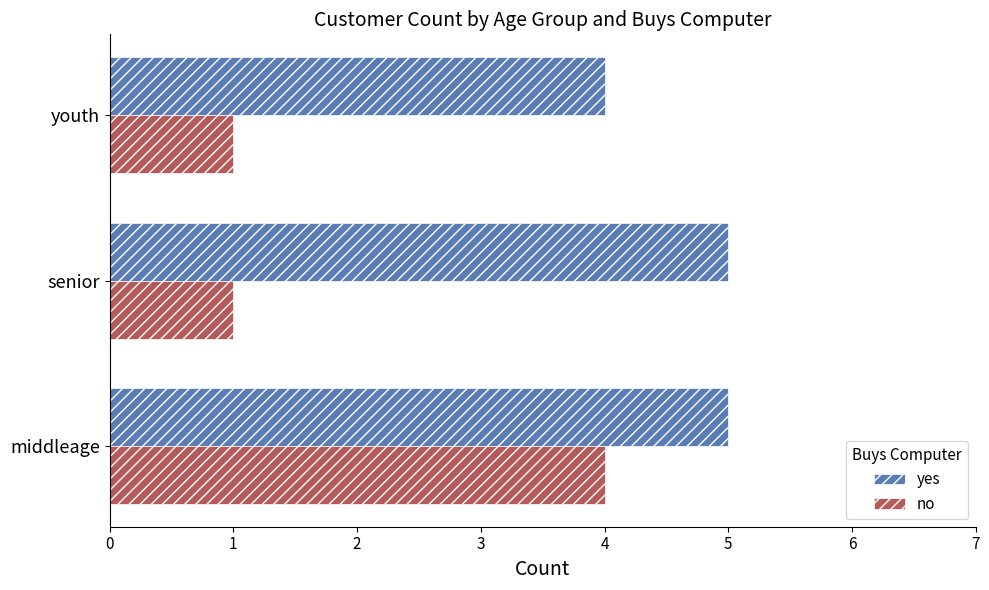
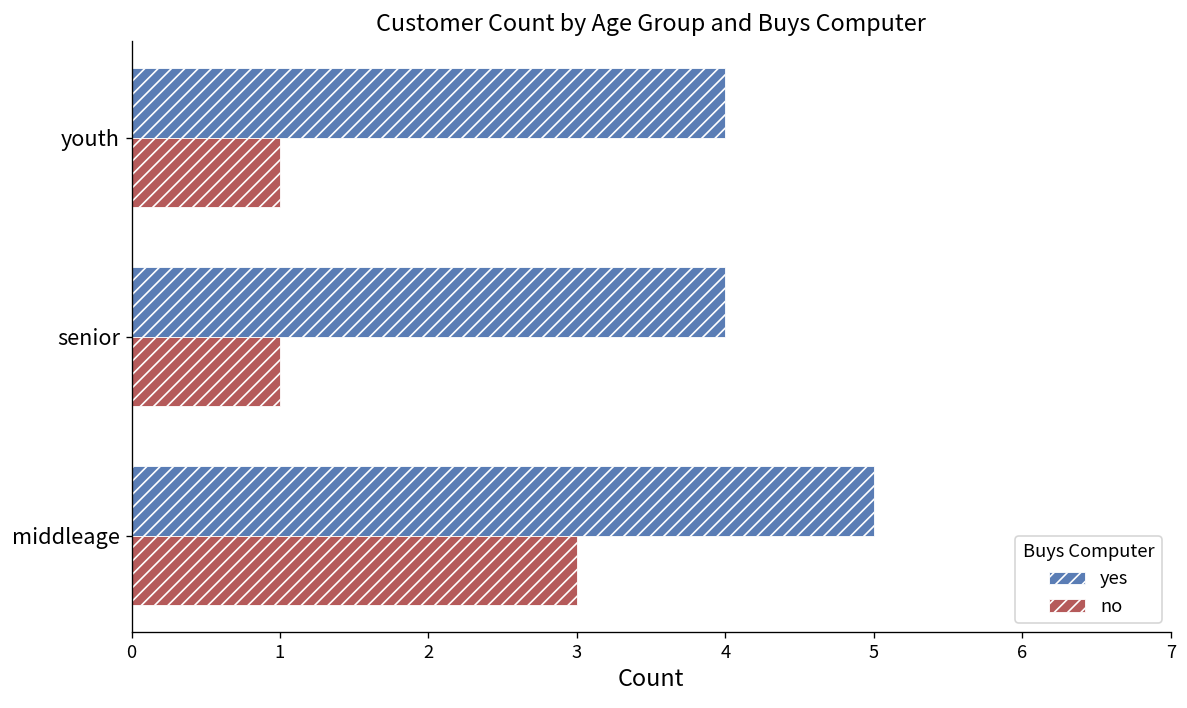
yes, senior: 5 -> 4
no, middleage: 4 -> 3
